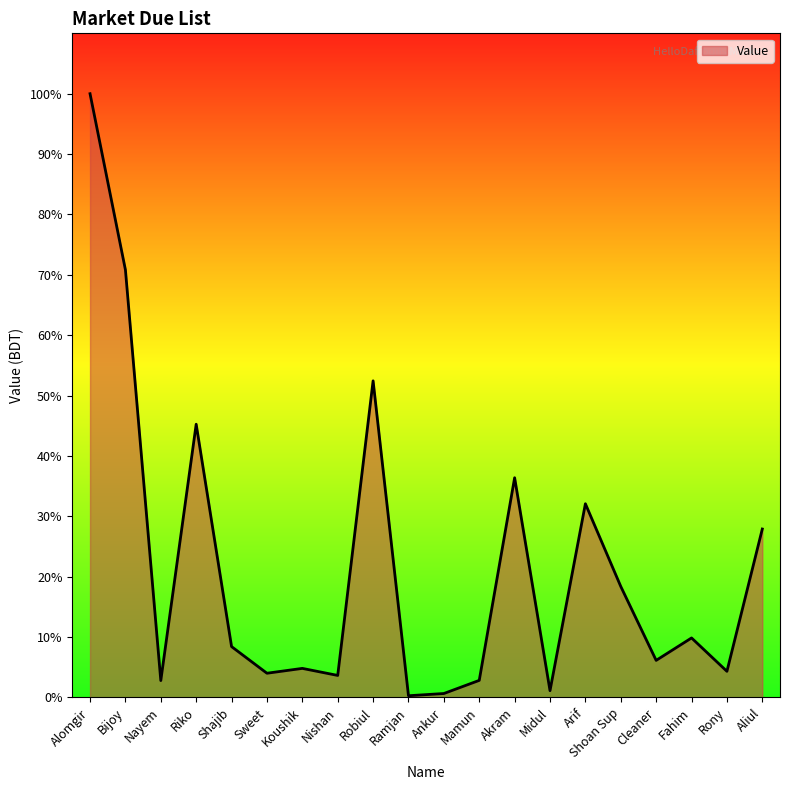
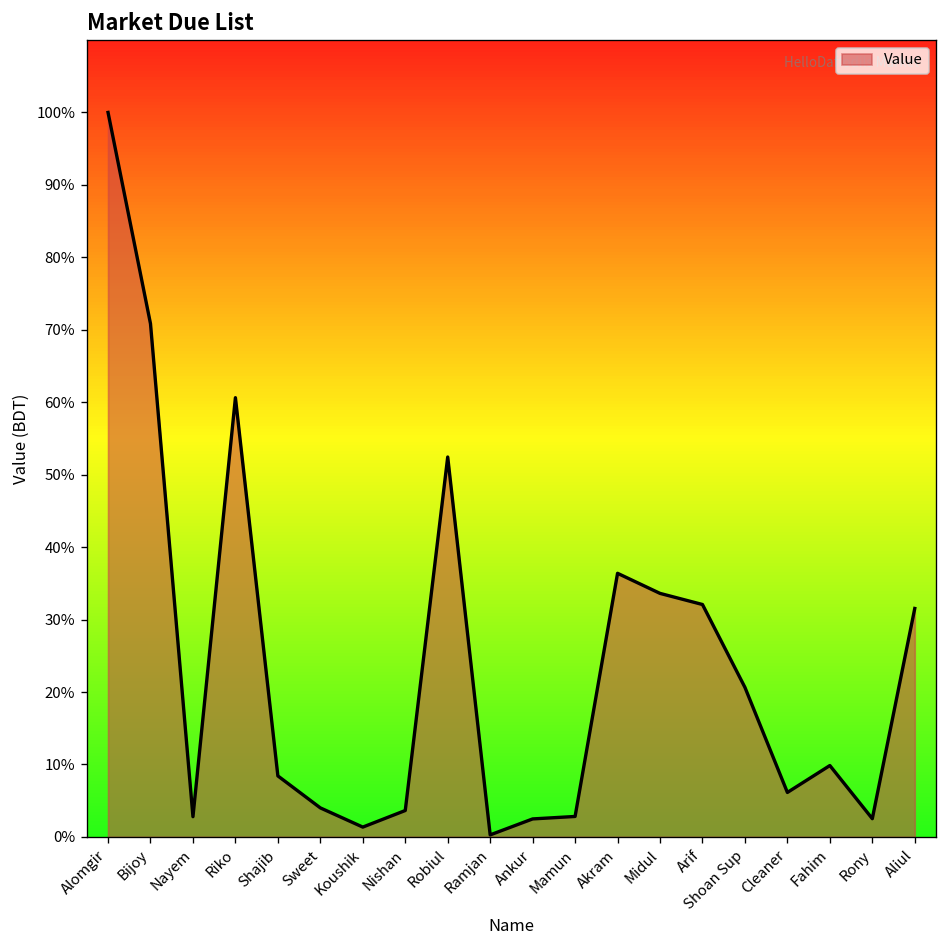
Riko: 45% -> 61%
Koushik: 5% -> 1%
Ankur: 1% -> 2%
Midul: 1% -> 34%
Shoan Sup: 18% -> 21%
Rony: 4% -> 3%
Aliul: 28% -> 32%
